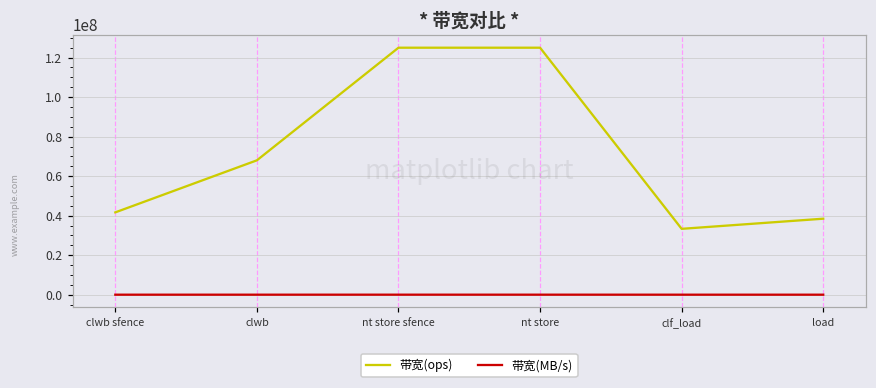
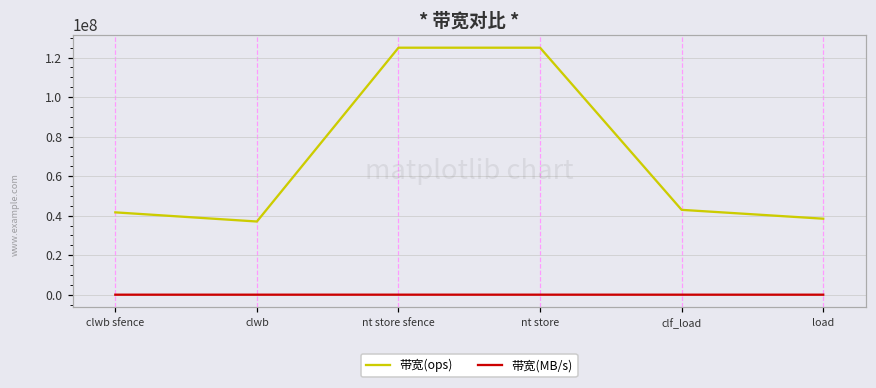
带宽(ops), clwb: 68000000 -> 37000000
带宽(ops), clf_load: 33000000 -> 43000000
